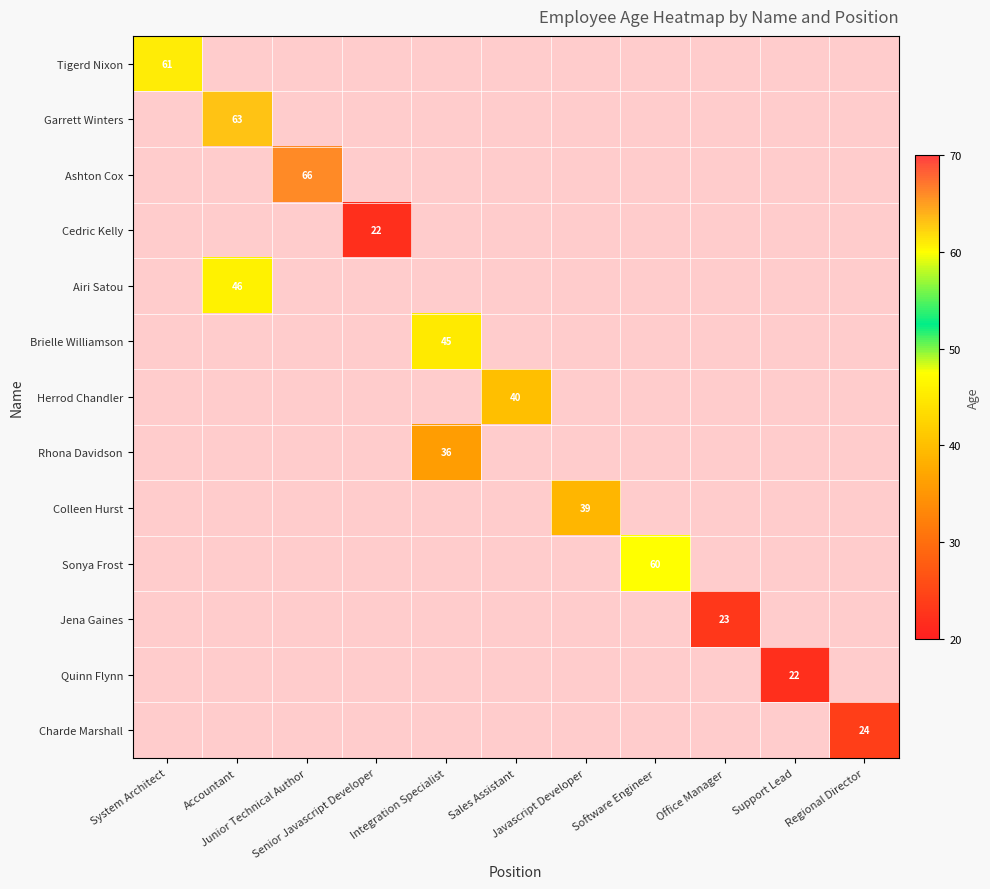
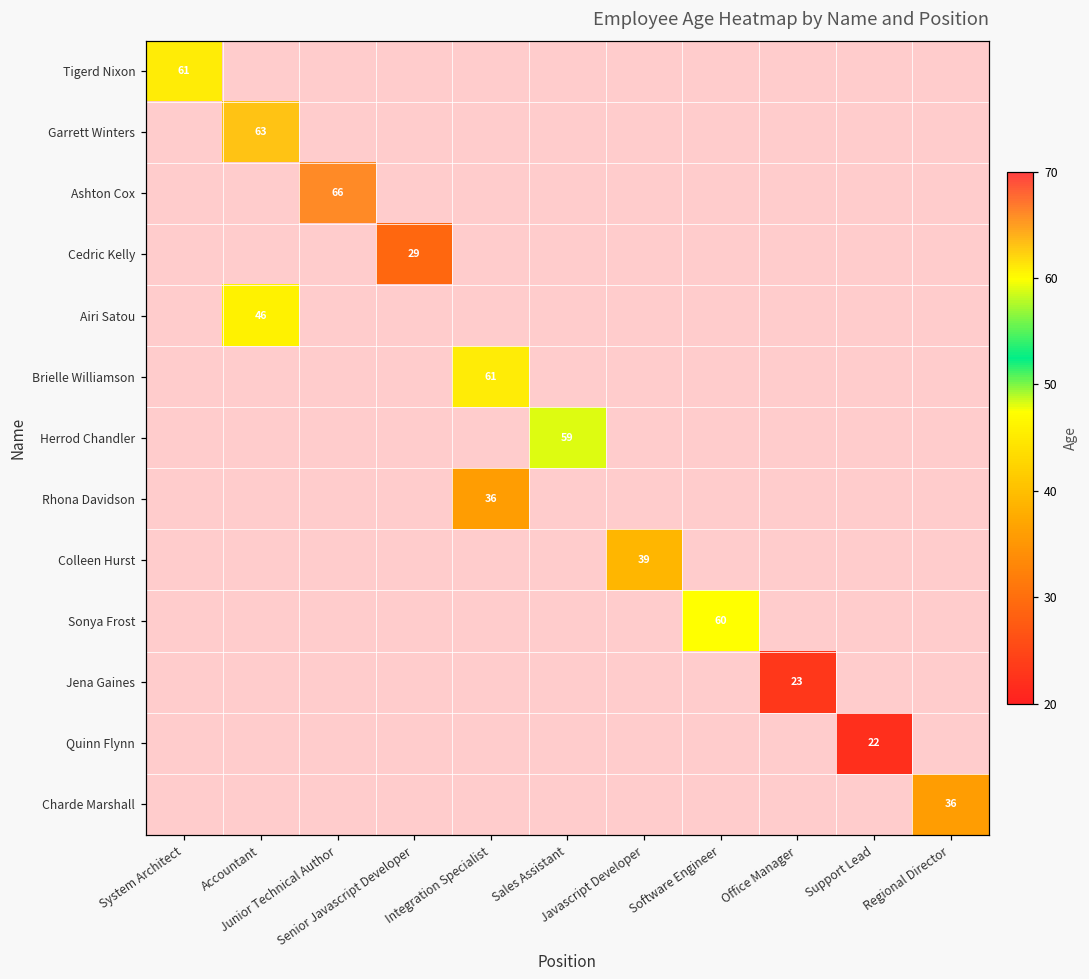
Cedric Kelly, Senior Javascript Developer: 22 -> 29
Brielle Williamson, Integration Specialist: 45 -> 61
Herrod Chandler, Sales Assistant: 40 -> 59
Charde Marshall, Regional Director: 24 -> 36
